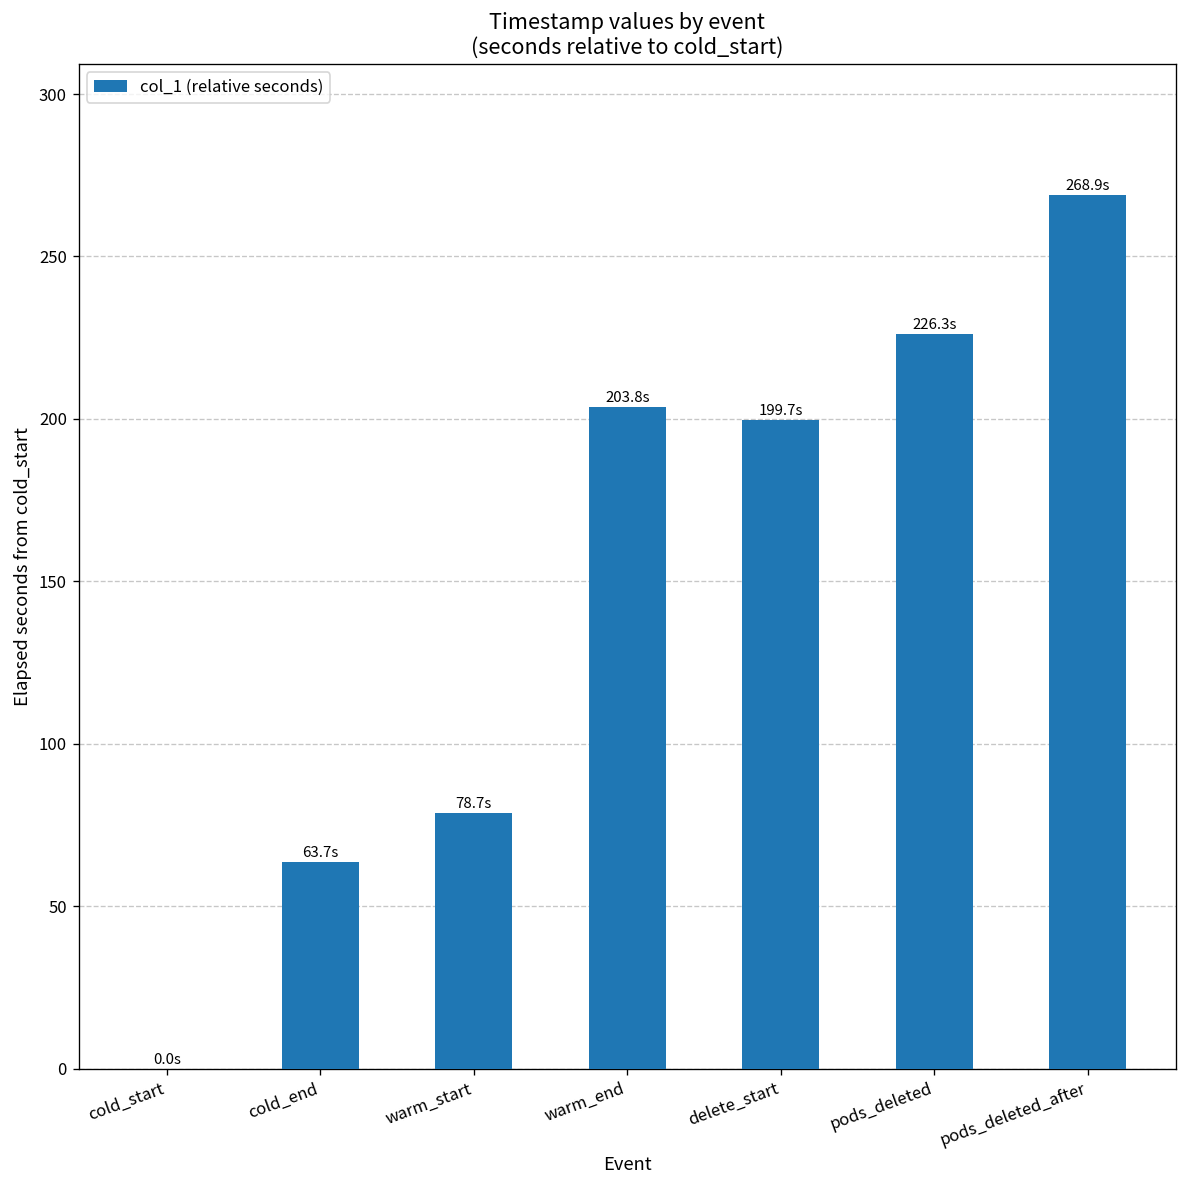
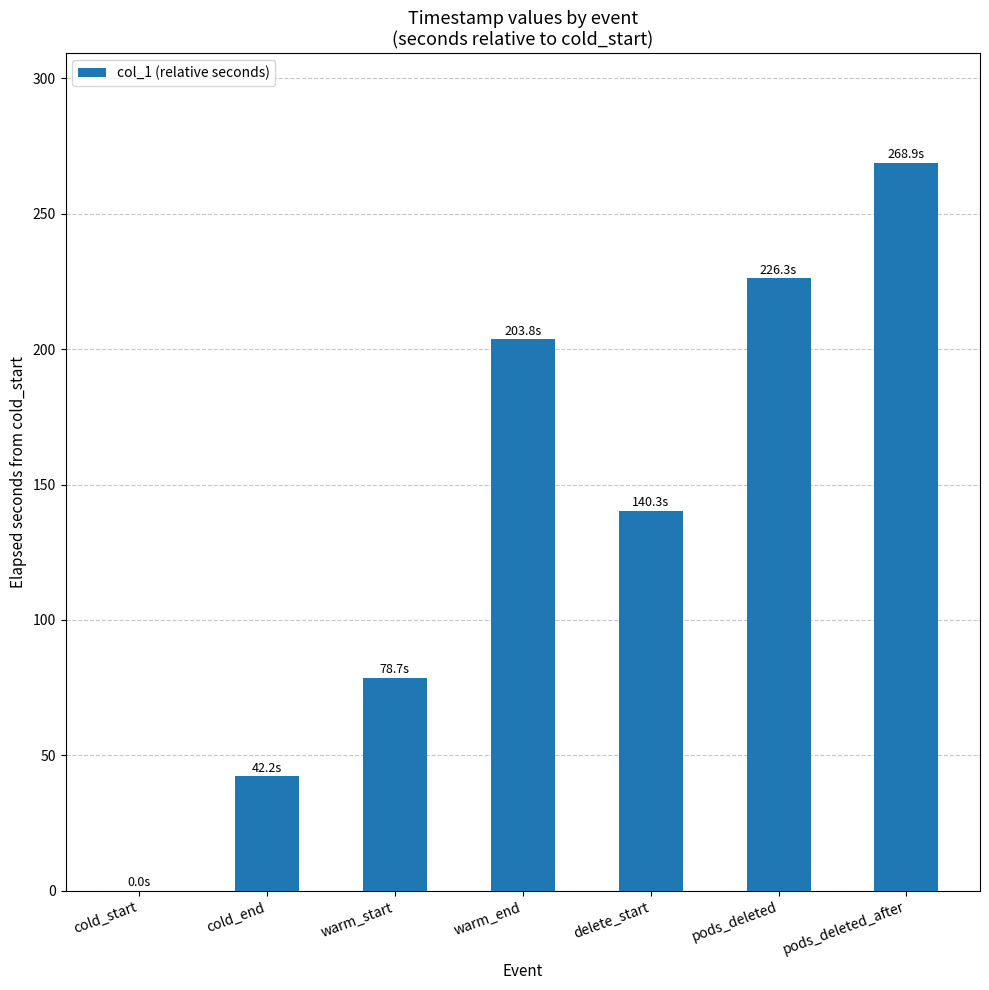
cold_end: 63.7s -> 42.2s
delete_start: 199.7s -> 140.3s
